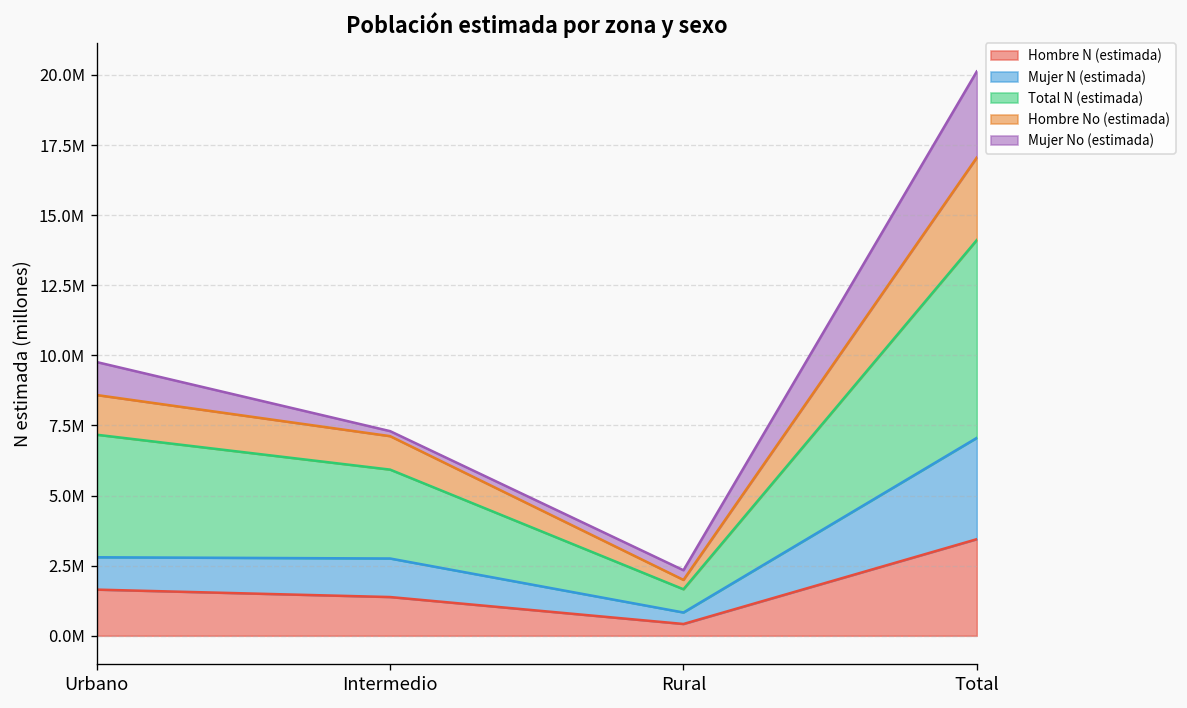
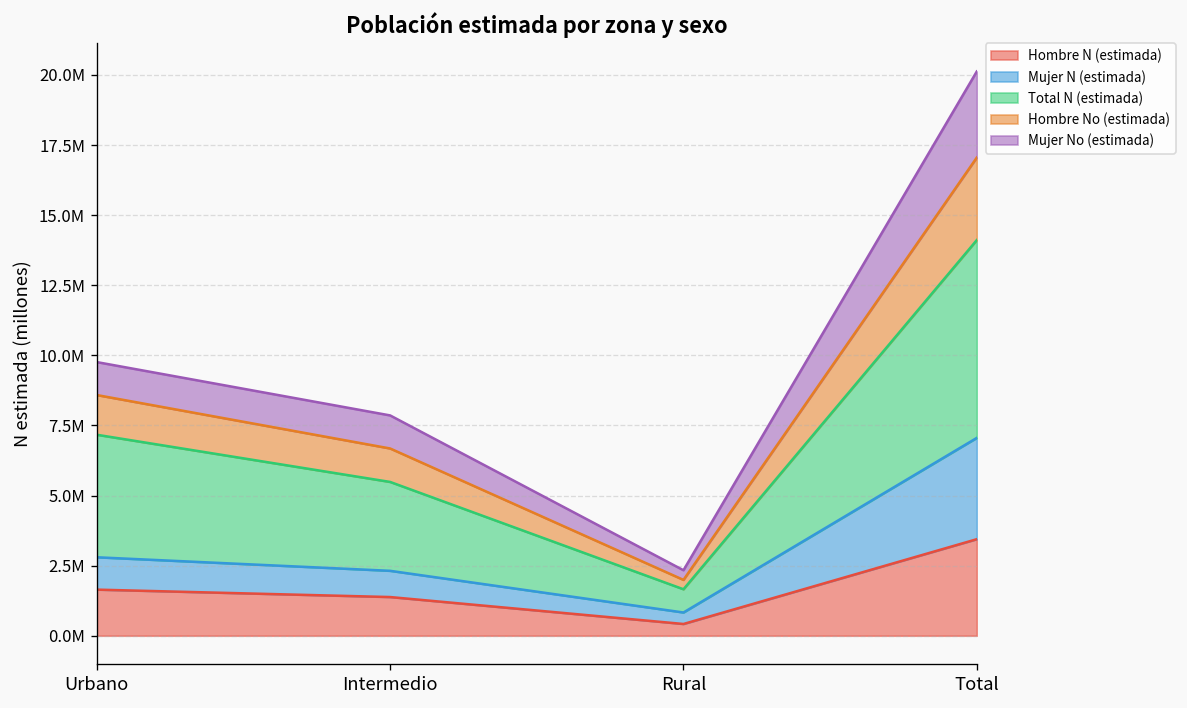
Mujer N (estimada), Intermedio: 1400000 -> 900000
Mujer No (estimada), Intermedio: 200000 -> 1200000
